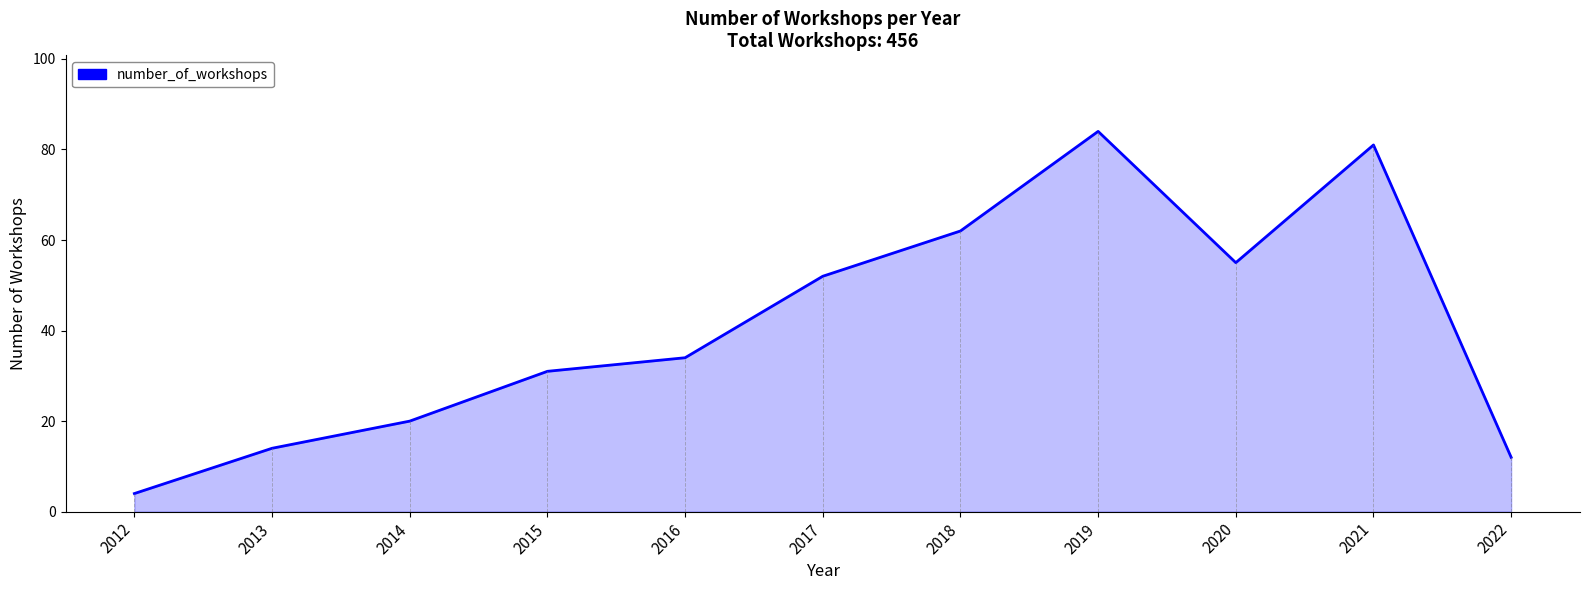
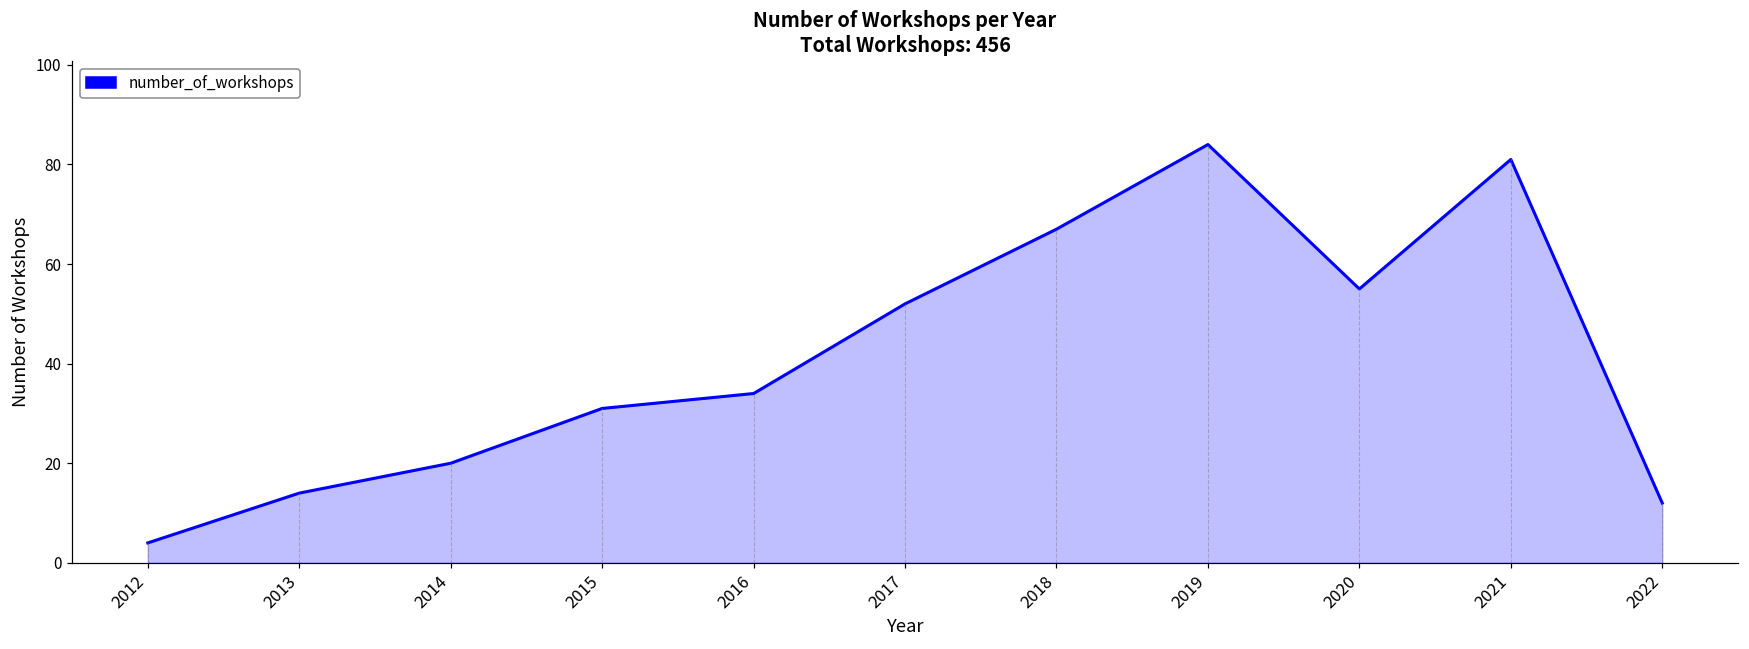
number_of_workshops, 2018: 62 -> 67
